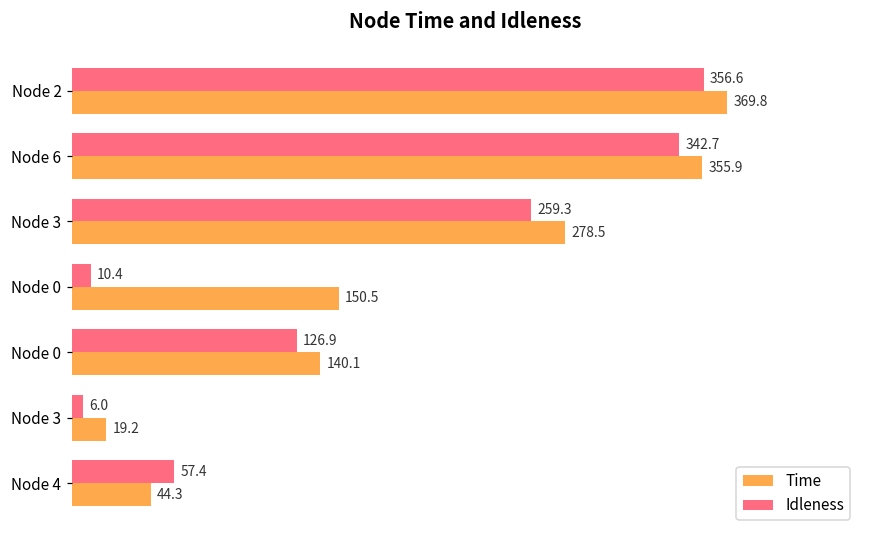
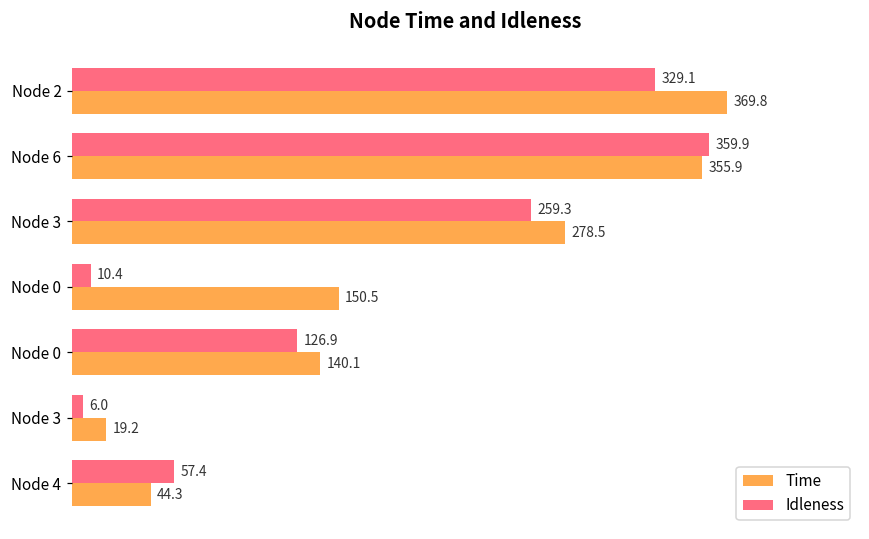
Idleness, Node 2: 356.6 -> 329.1
Idleness, Node 6: 342.7 -> 359.9
